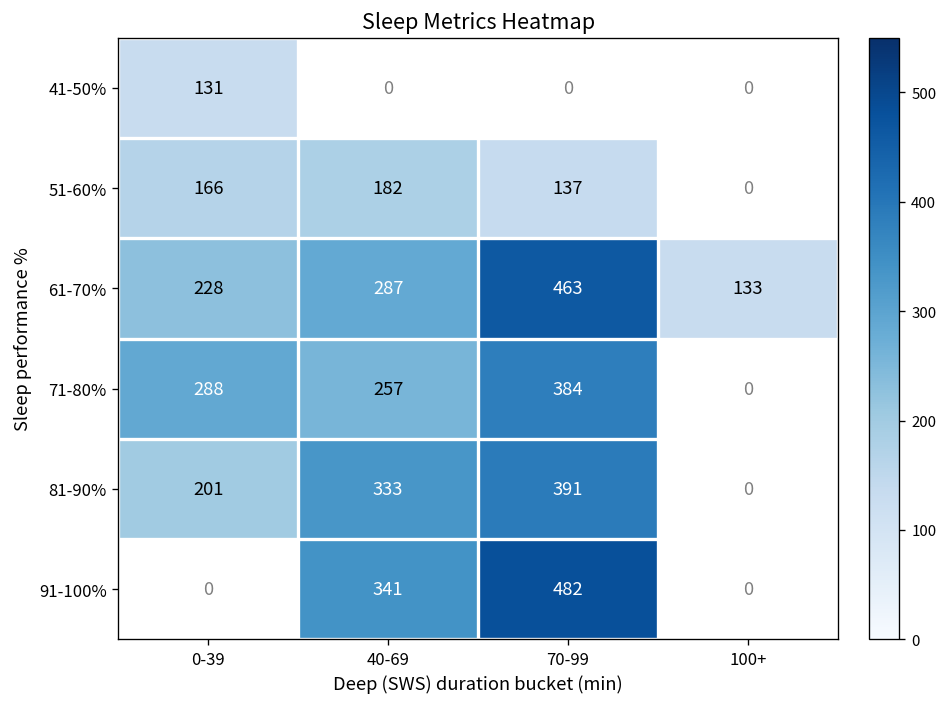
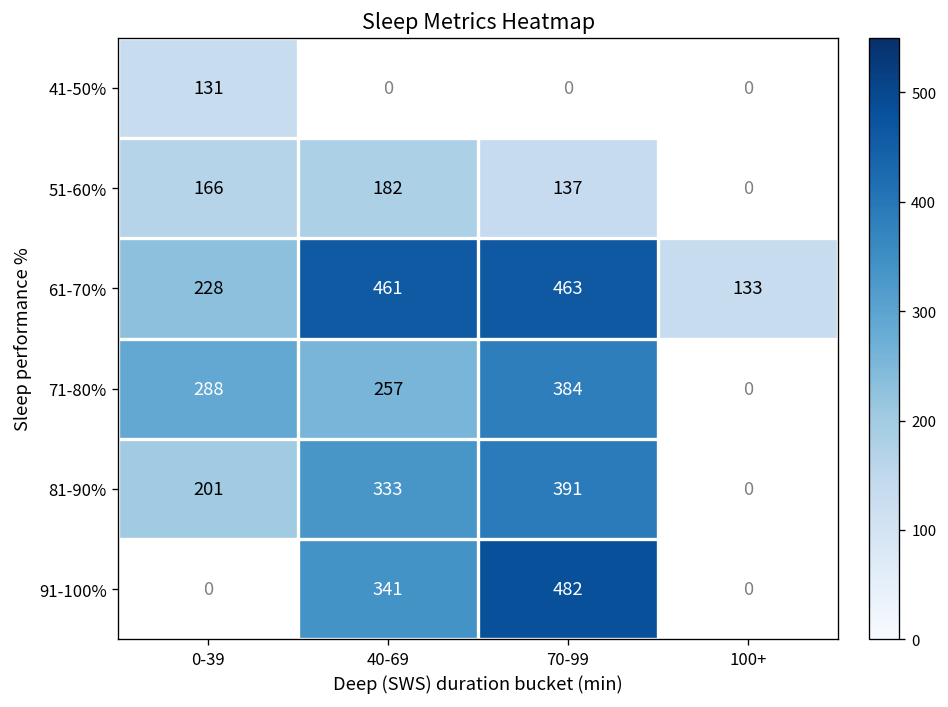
61-70%, 40-69: 287 -> 461
